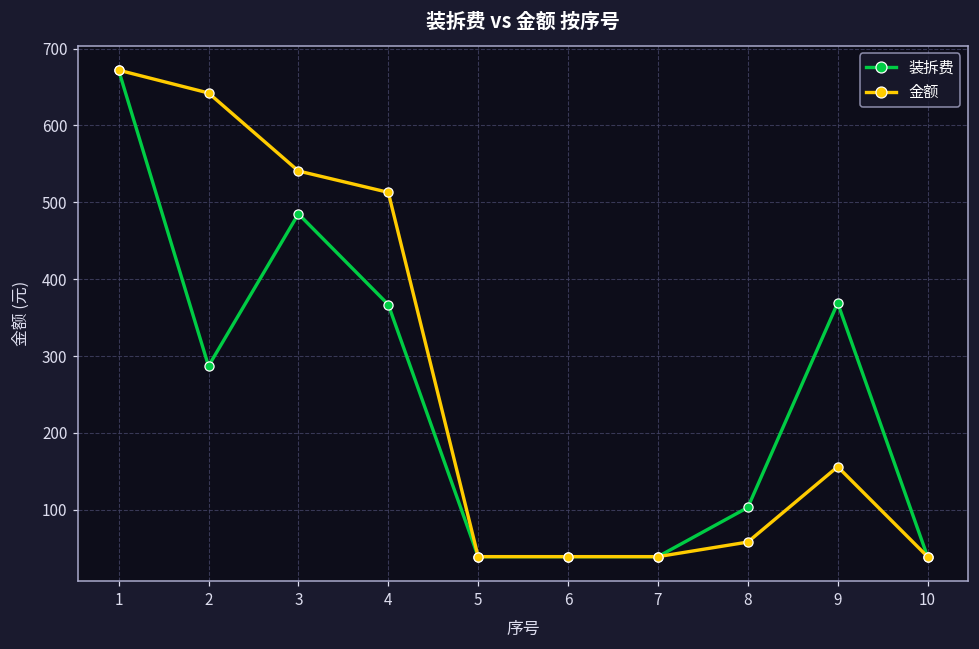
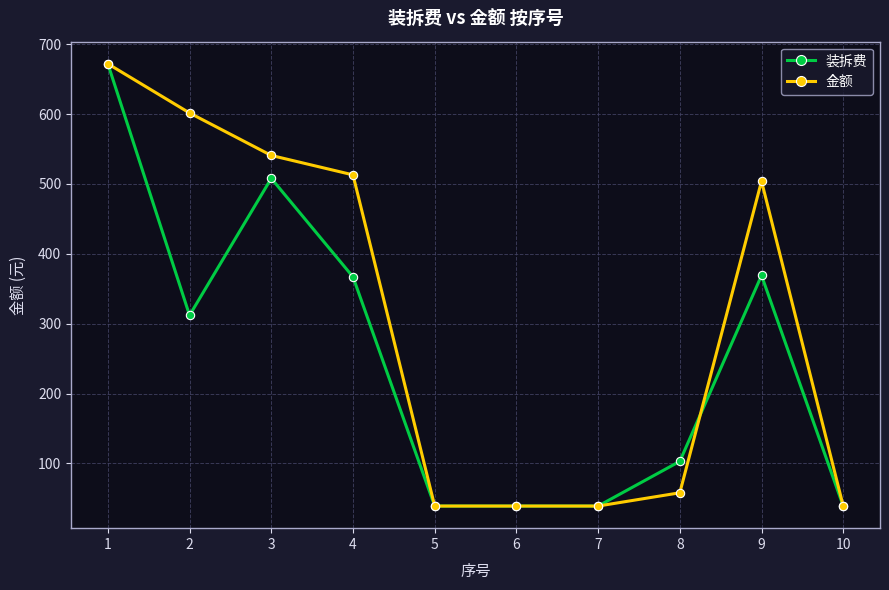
装拆费, 2: 290 -> 310
金额, 2: 640 -> 600
装拆费, 3: 490 -> 510
金额, 9: 160 -> 500
